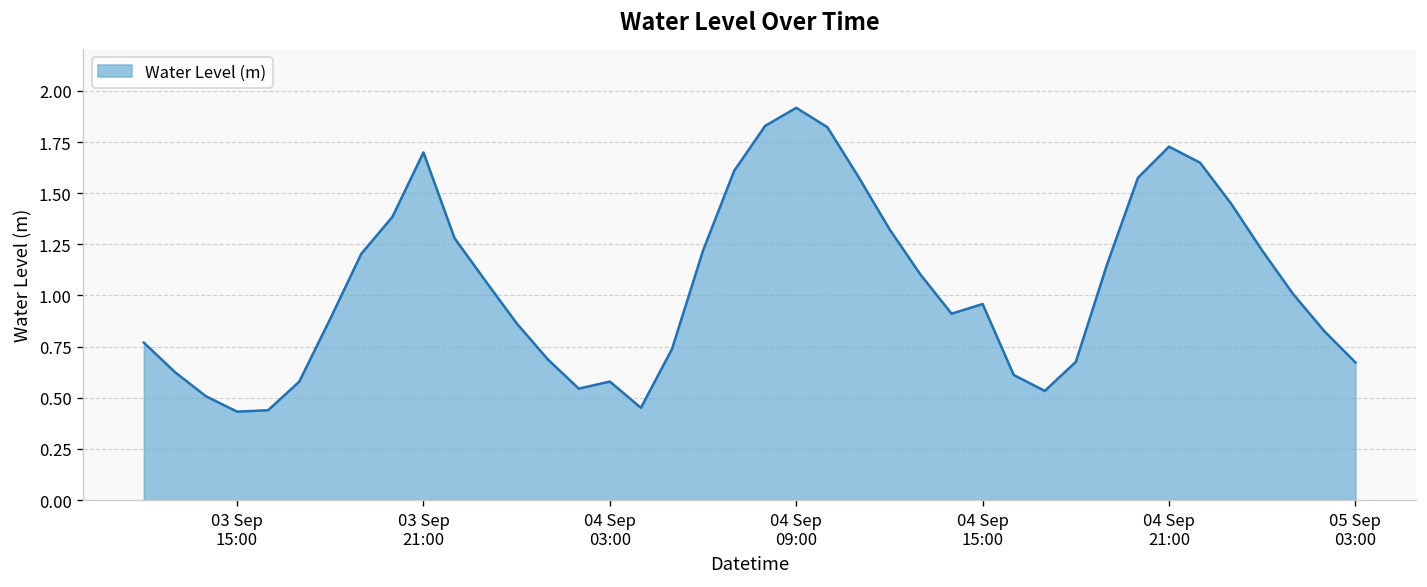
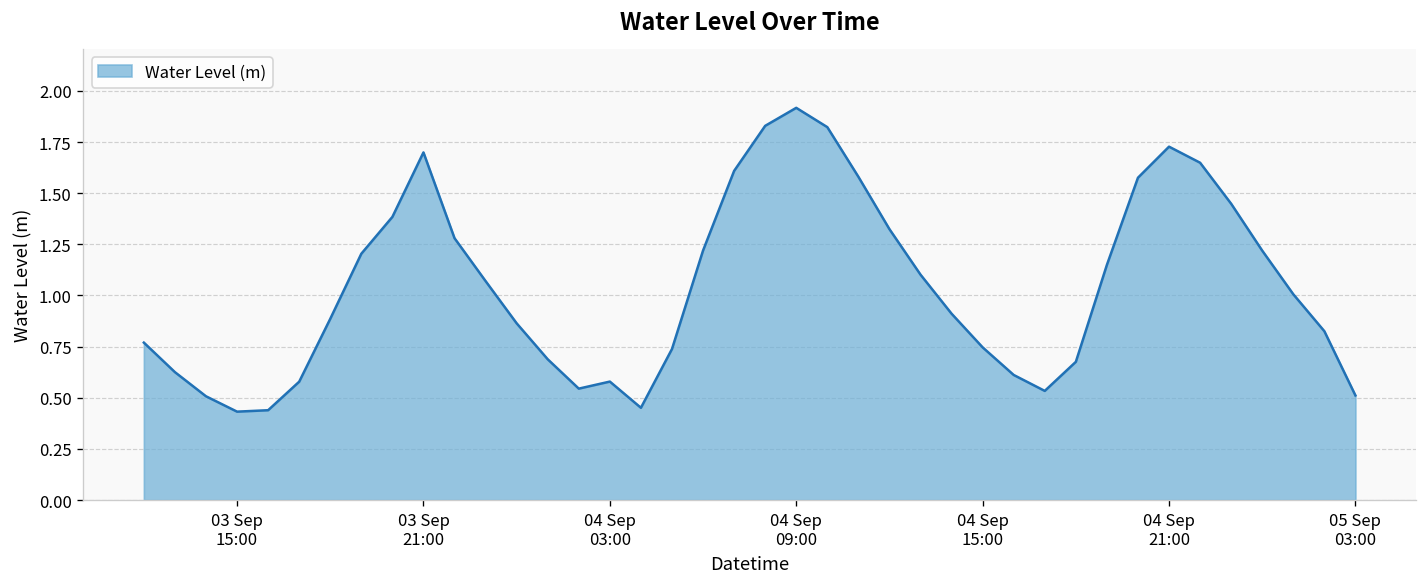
04 Sep 15:00: 0.96 -> 0.75
05 Sep 03:00: 0.67 -> 0.51
